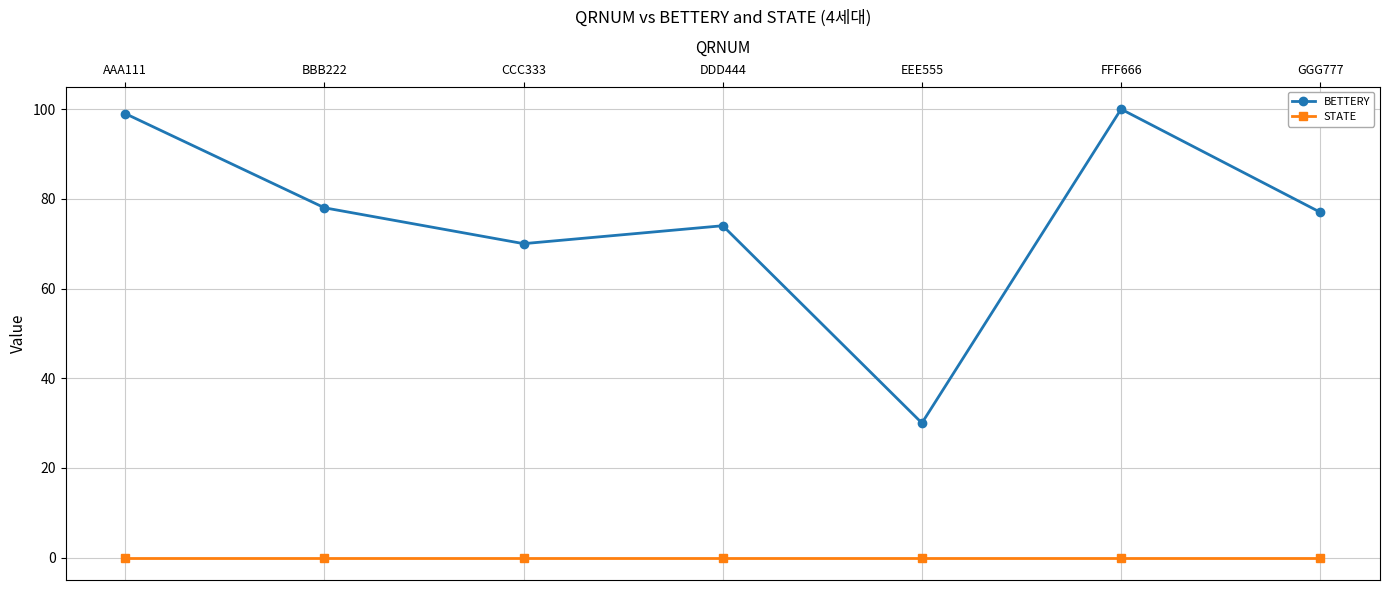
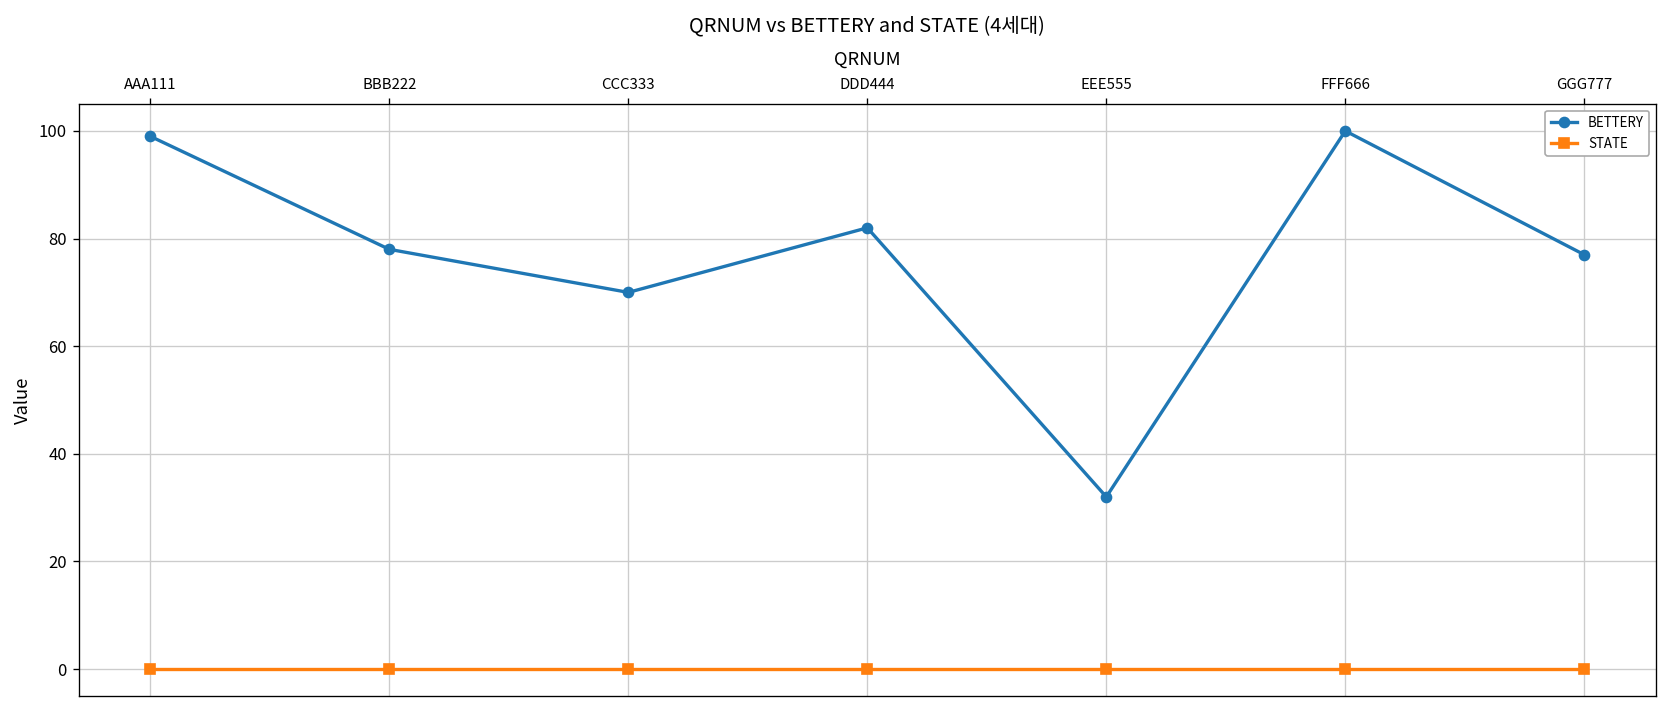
BETTERY, DDD444: 74 -> 82
BETTERY, EEE555: 30 -> 32
